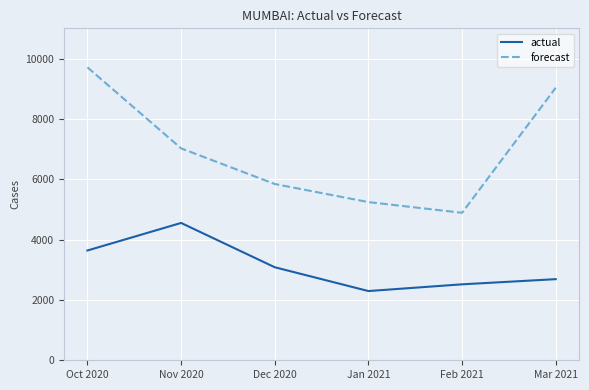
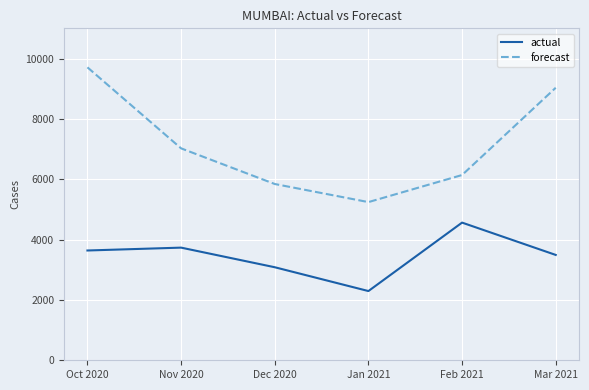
actual, Nov 2020: 4600 -> 3700
actual, Feb 2021: 2500 -> 4600
forecast, Feb 2021: 4900 -> 6100
actual, Mar 2021: 2700 -> 3500
